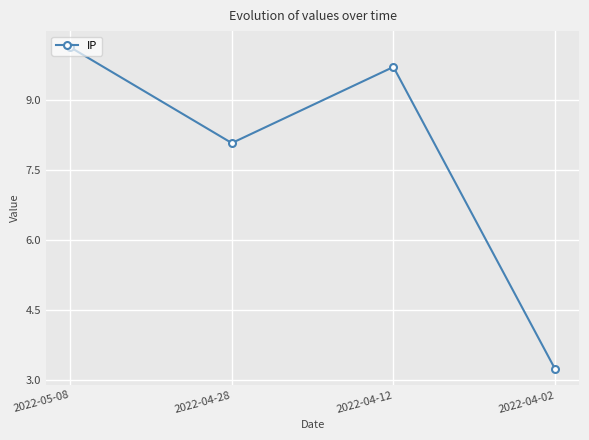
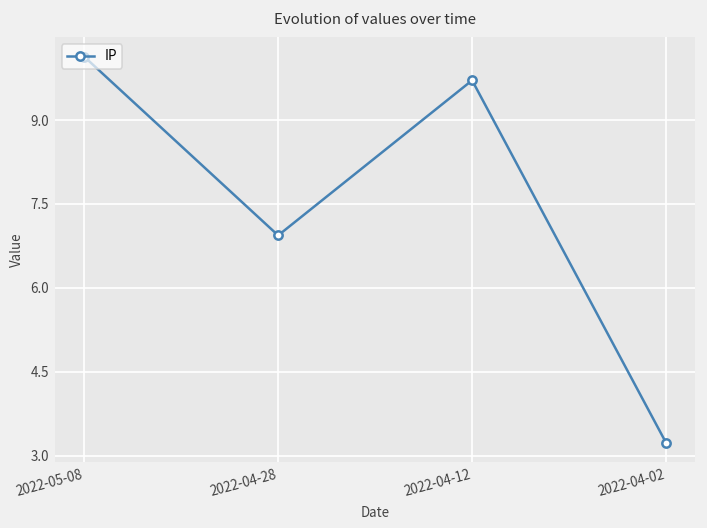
2022-04-28: 8.1 -> 6.9
